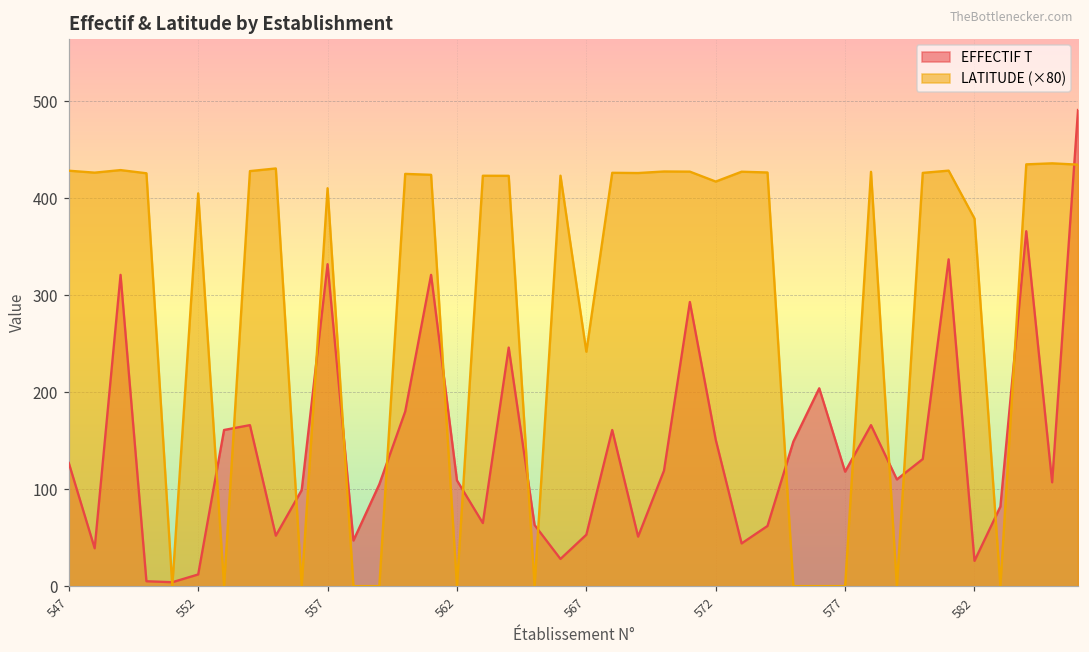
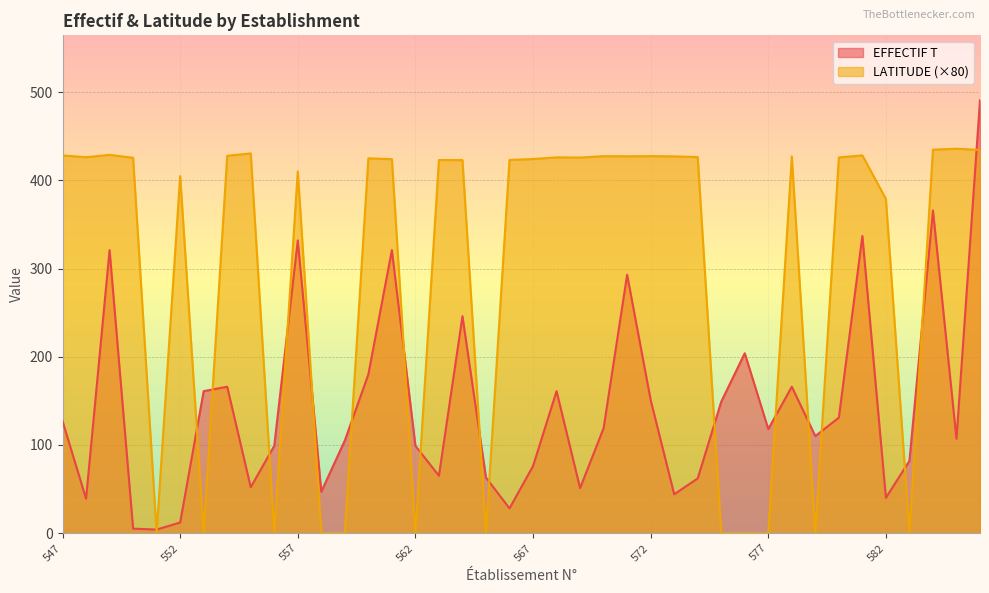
EFFECTIF T, 562: 110 -> 100
EFFECTIF T, 567: 50 -> 80
LATITUDE (×80), 567: 240 -> 420
LATITUDE (×80), 572: 420 -> 430
EFFECTIF T, 582: 30 -> 40
